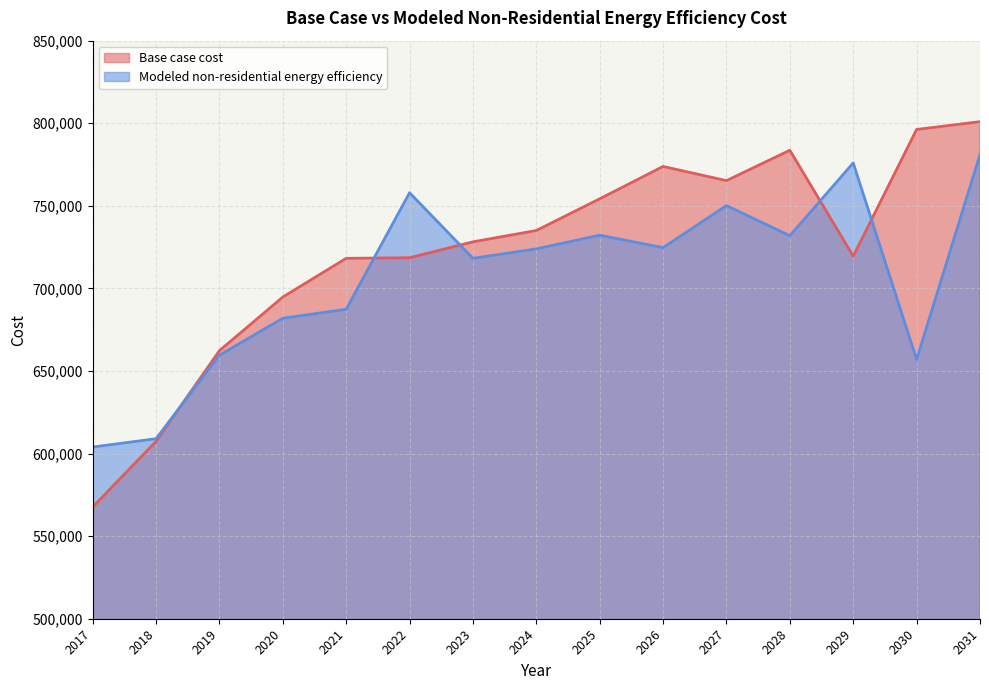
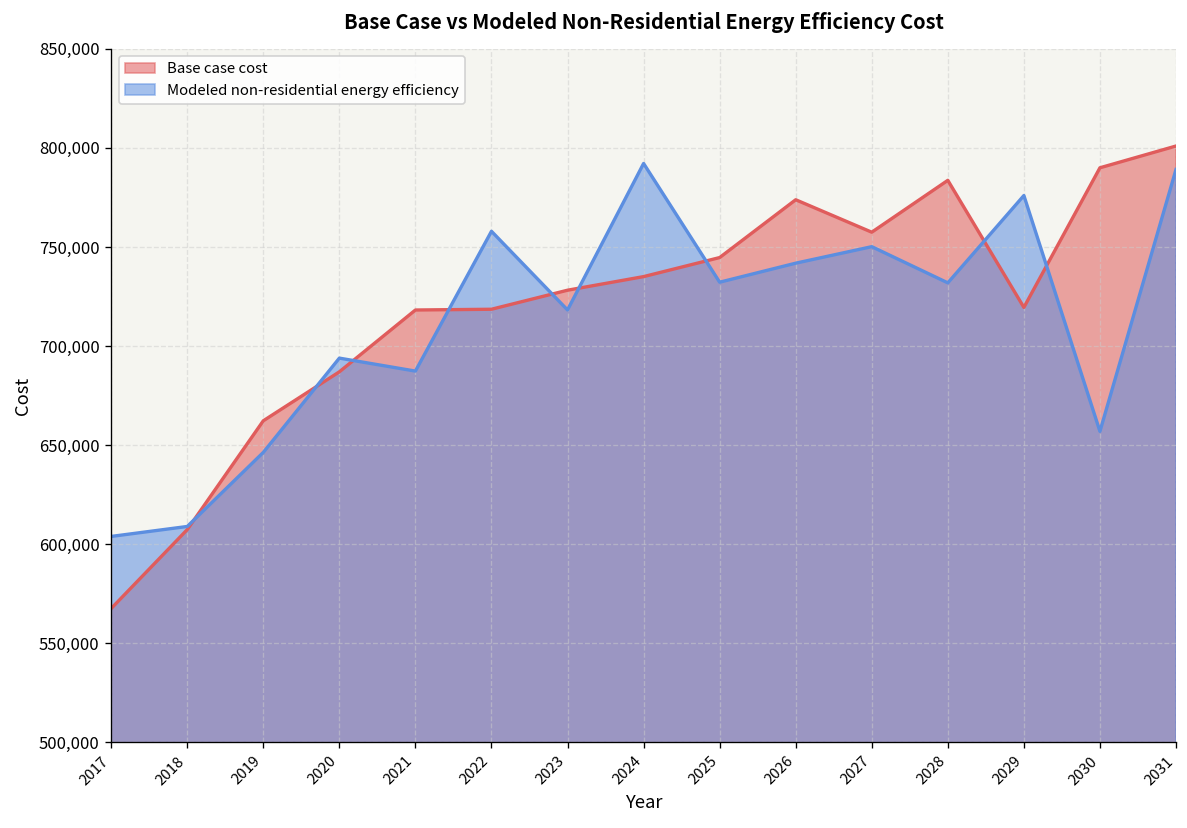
Modeled non-residential energy efficiency, 2019: 660,000 -> 646,000
Base case cost, 2020: 695,000 -> 687,000
Modeled non-residential energy efficiency, 2020: 682,000 -> 694,000
Modeled non-residential energy efficiency, 2024: 724,000 -> 792,000
Base case cost, 2025: 754,000 -> 745,000
Modeled non-residential energy efficiency, 2026: 725,000 -> 742,000
Base case cost, 2027: 765,000 -> 757,000
Base case cost, 2030: 796,000 -> 790,000
Modeled non-residential energy efficiency, 2031: 781,000 -> 789,000
